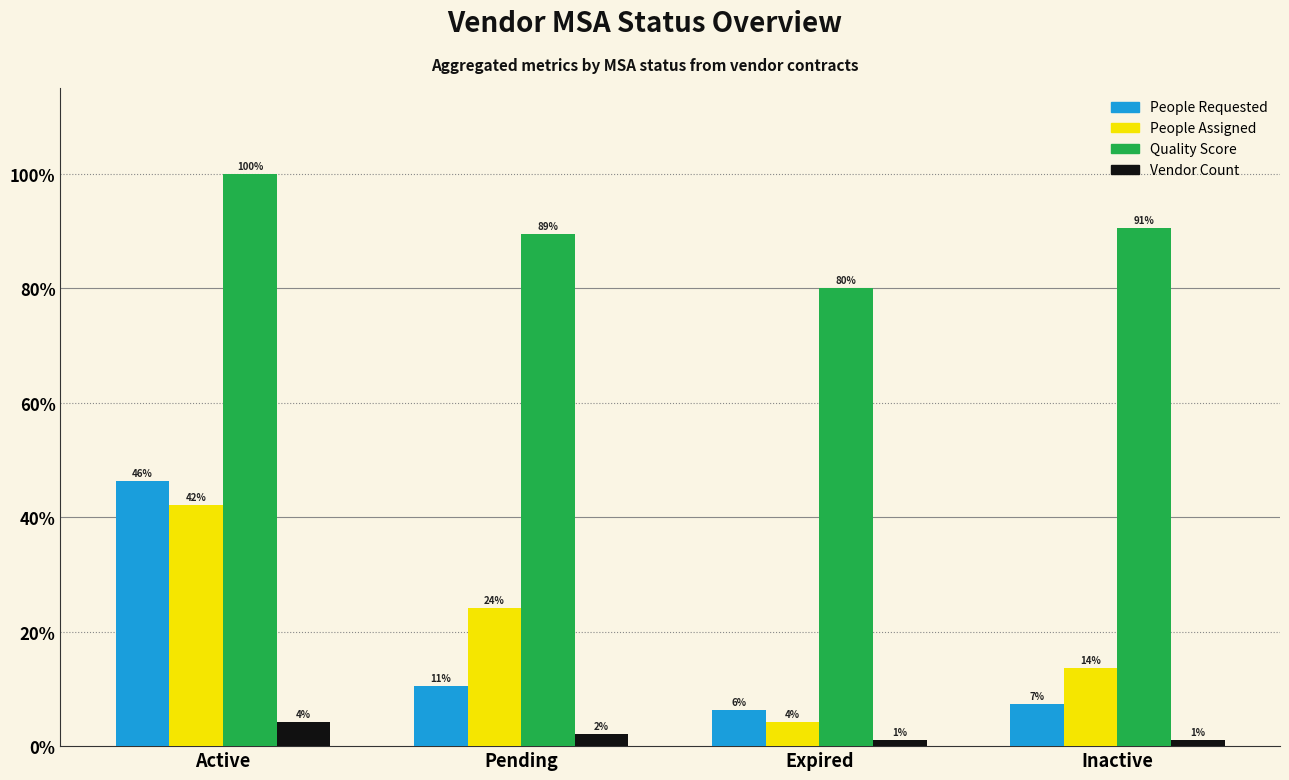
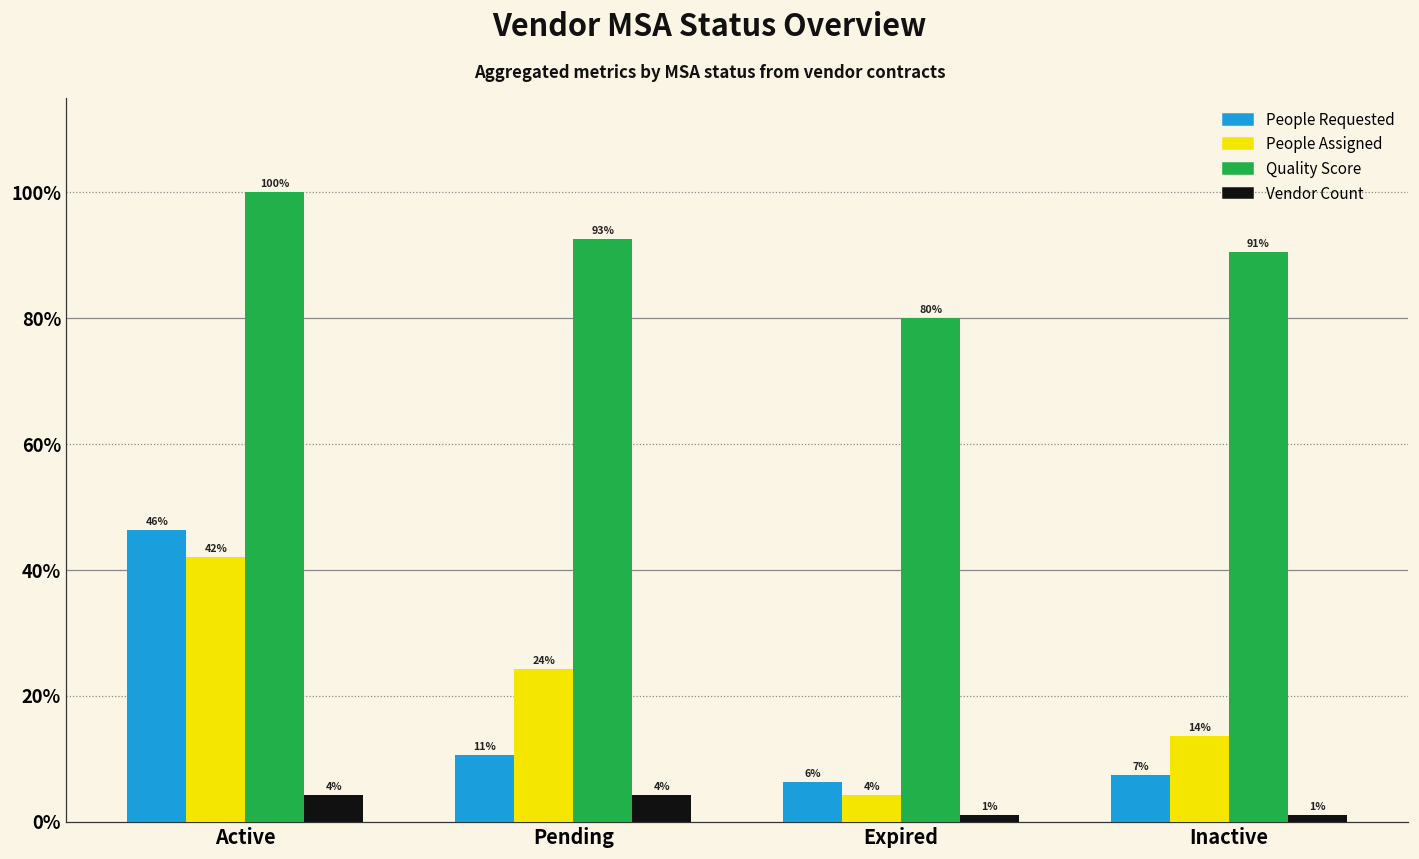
Quality Score, Pending: 89% -> 93%
Vendor Count, Pending: 2% -> 4%
